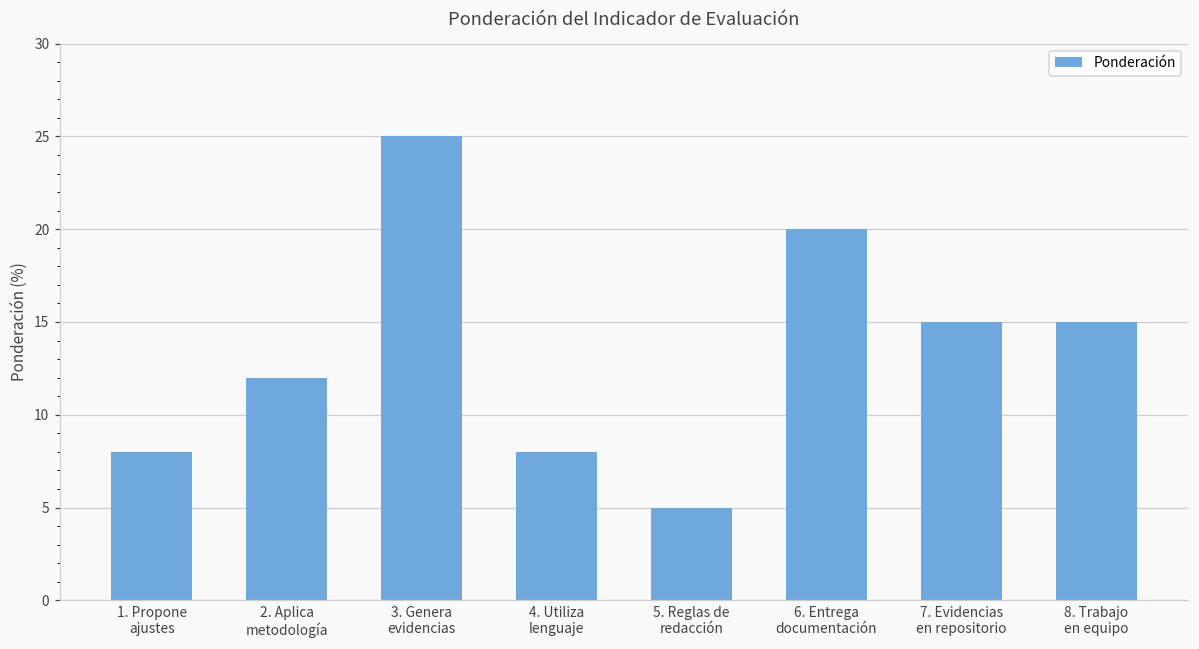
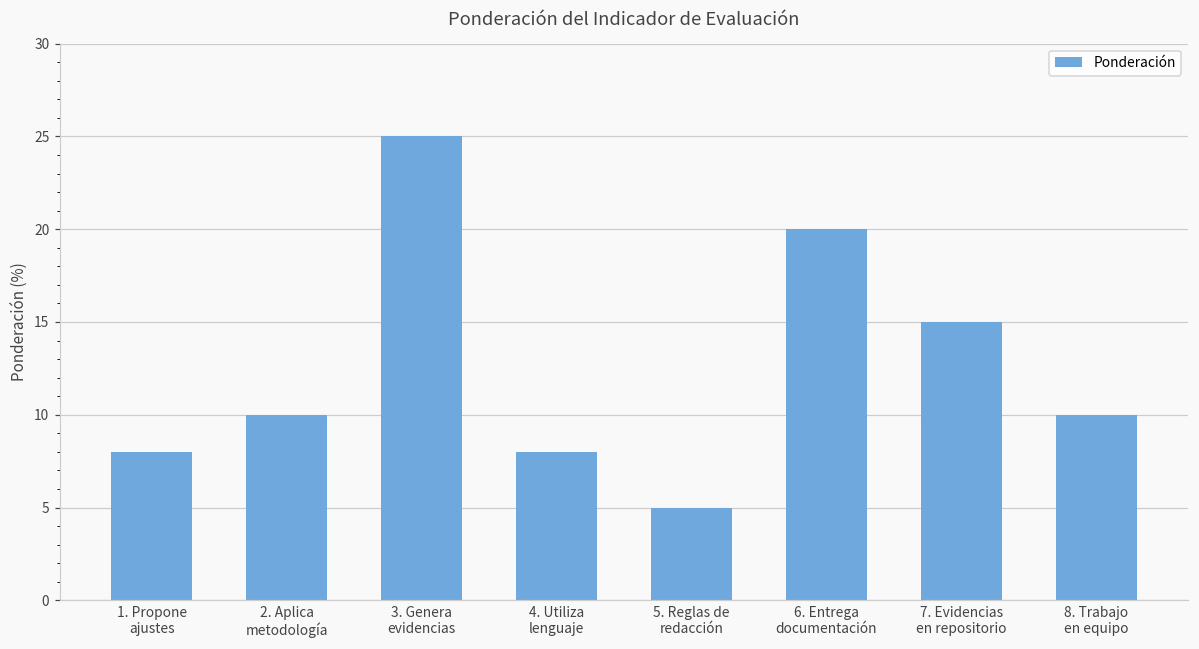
2. Aplica metodología: 12 -> 10
8. Trabajo en equipo: 15 -> 10
